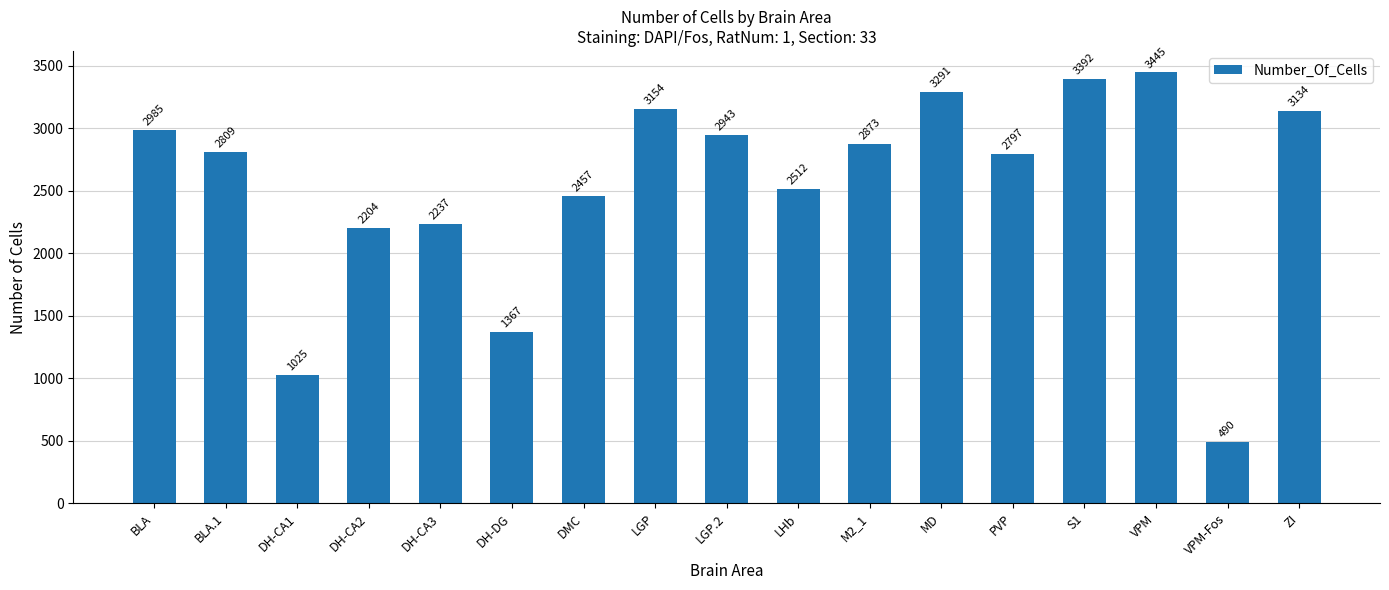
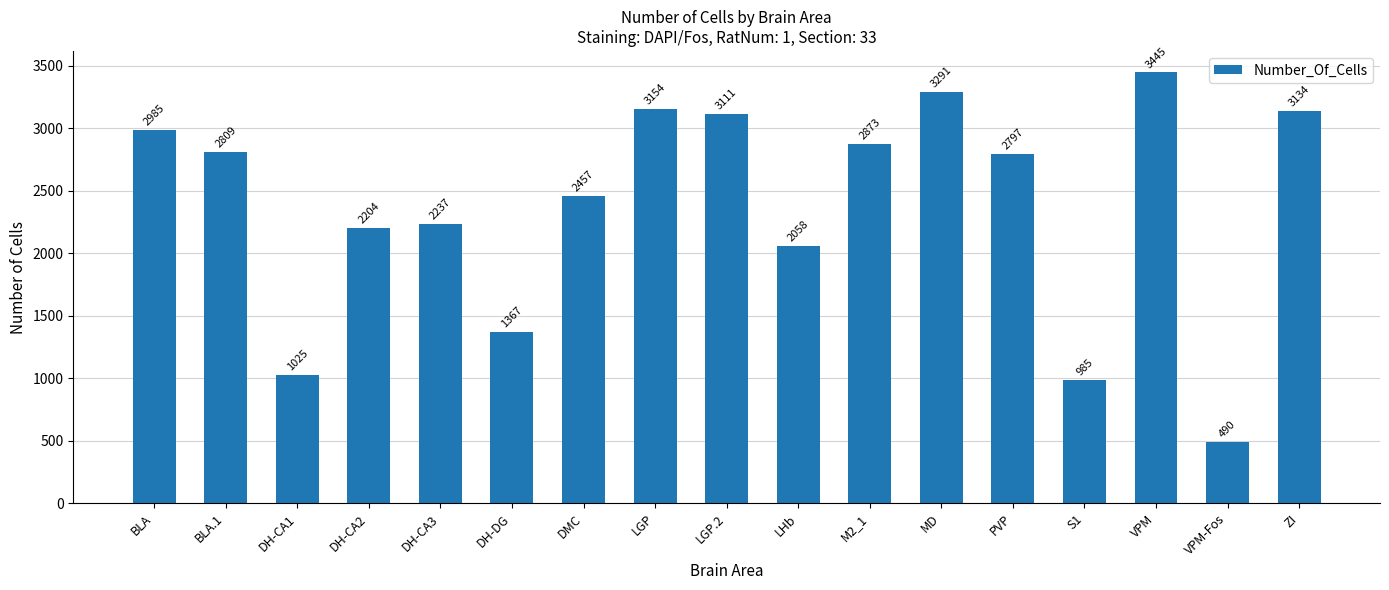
LGP.2: 2943 -> 3111
LHb: 2512 -> 2058
S1: 3392 -> 985
